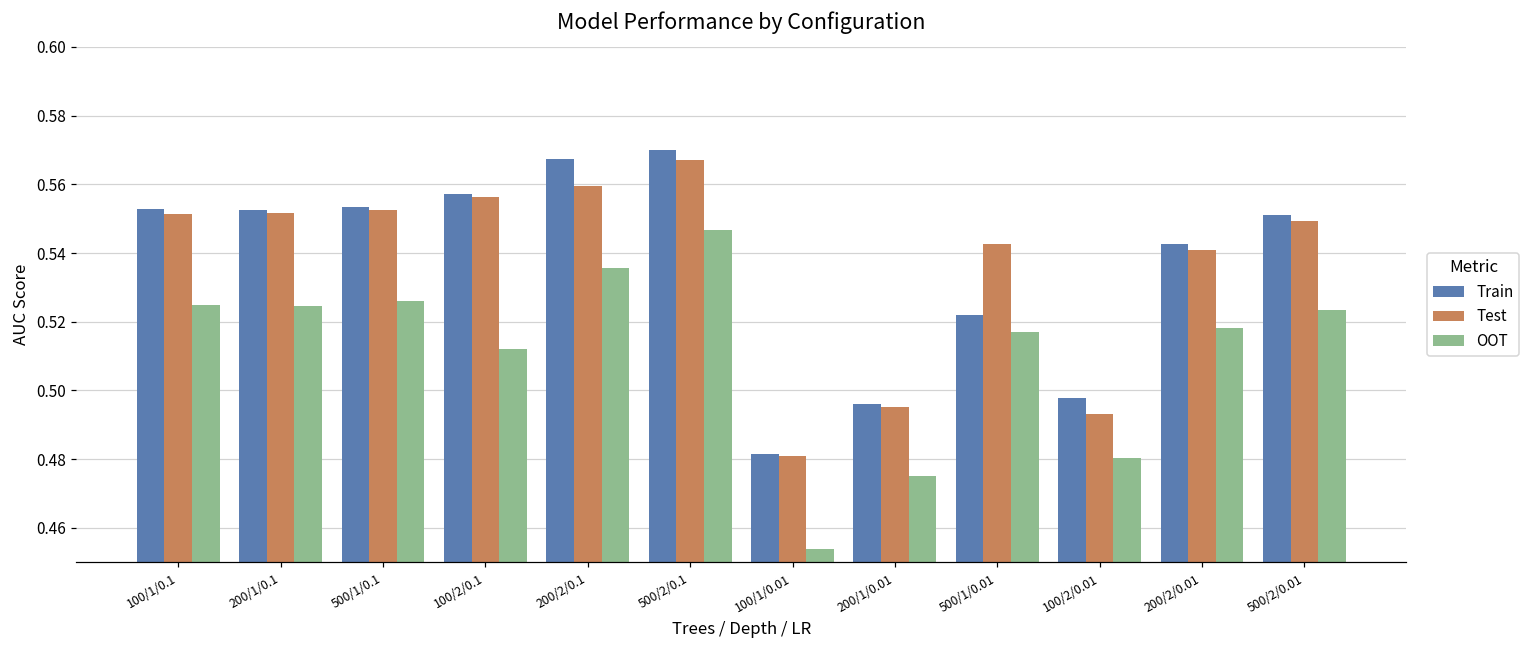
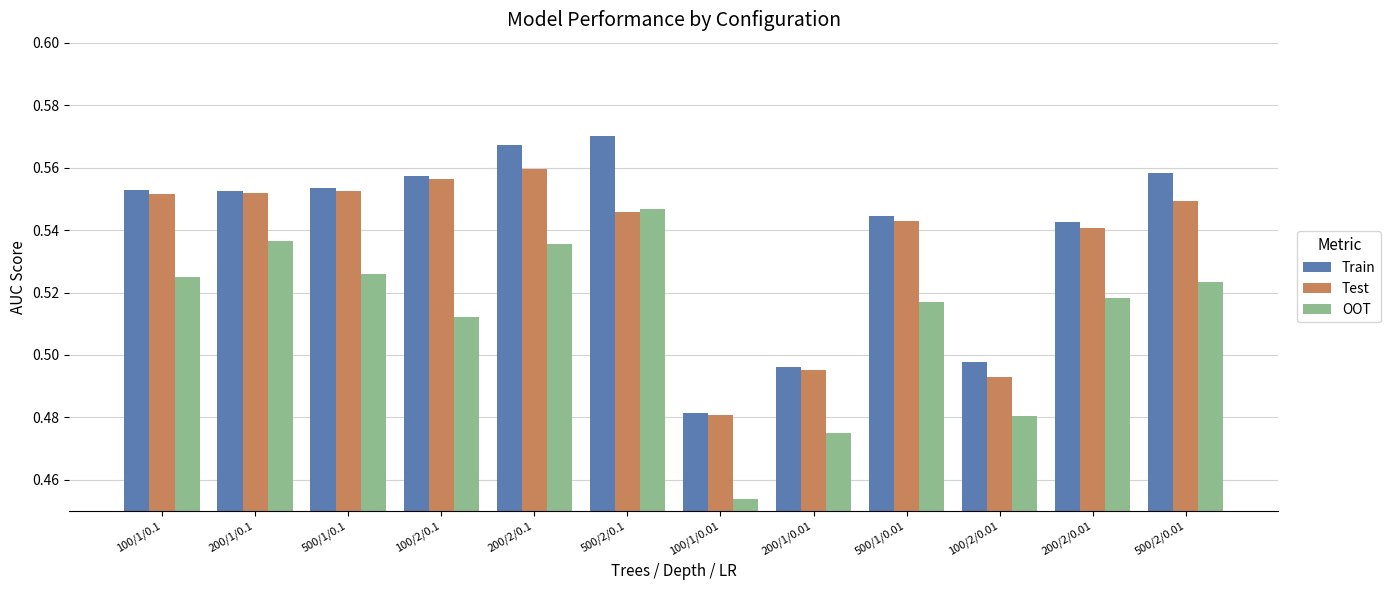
OOT, 200/1/0.1: 0.525 -> 0.537
Test, 500/2/0.1: 0.567 -> 0.546
Train, 500/1/0.01: 0.522 -> 0.544
Train, 500/2/0.01: 0.551 -> 0.558
